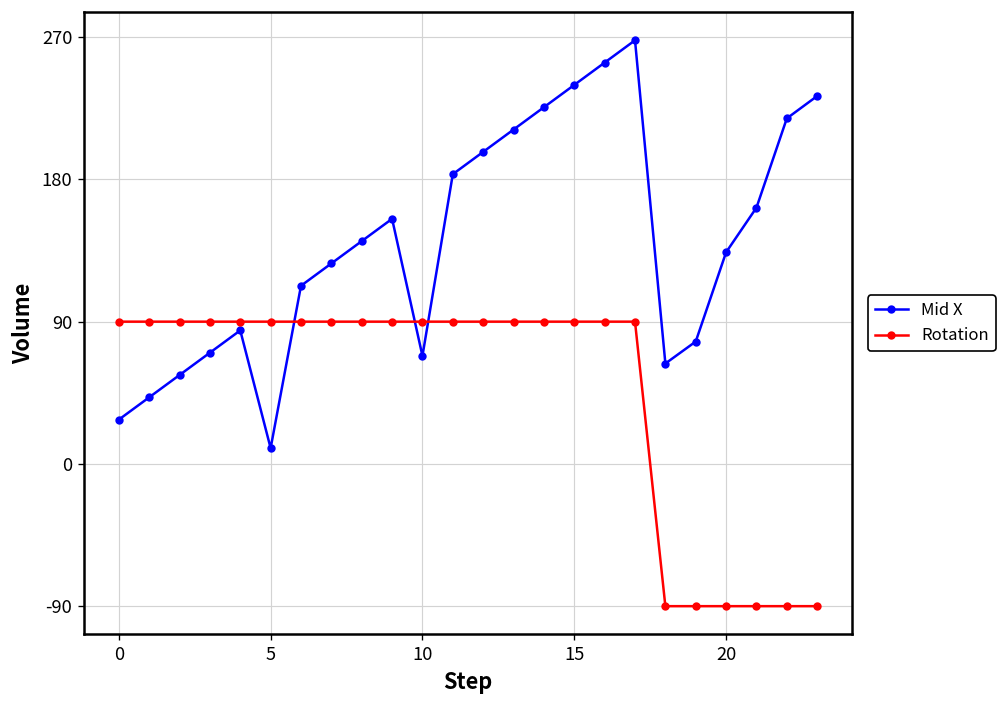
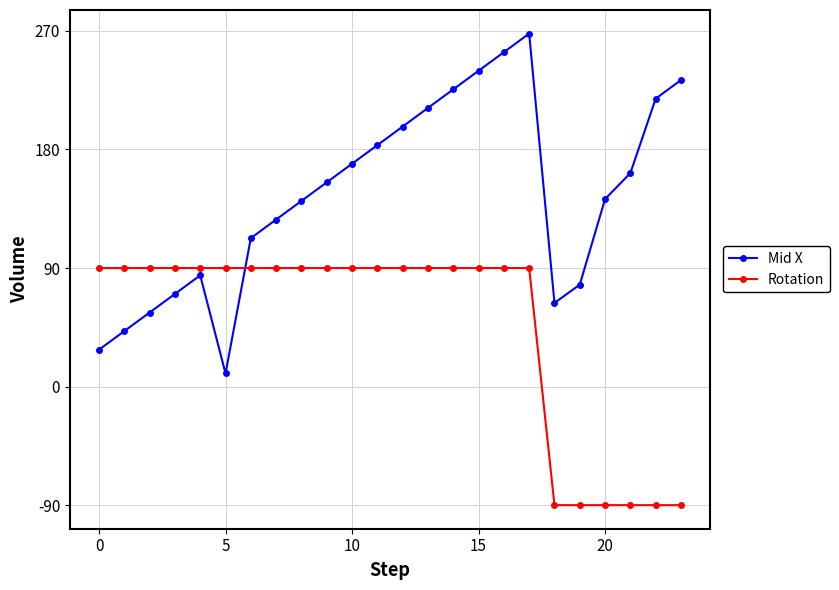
Mid X, 10: 68 -> 169
Mid X, 20: 134 -> 142
